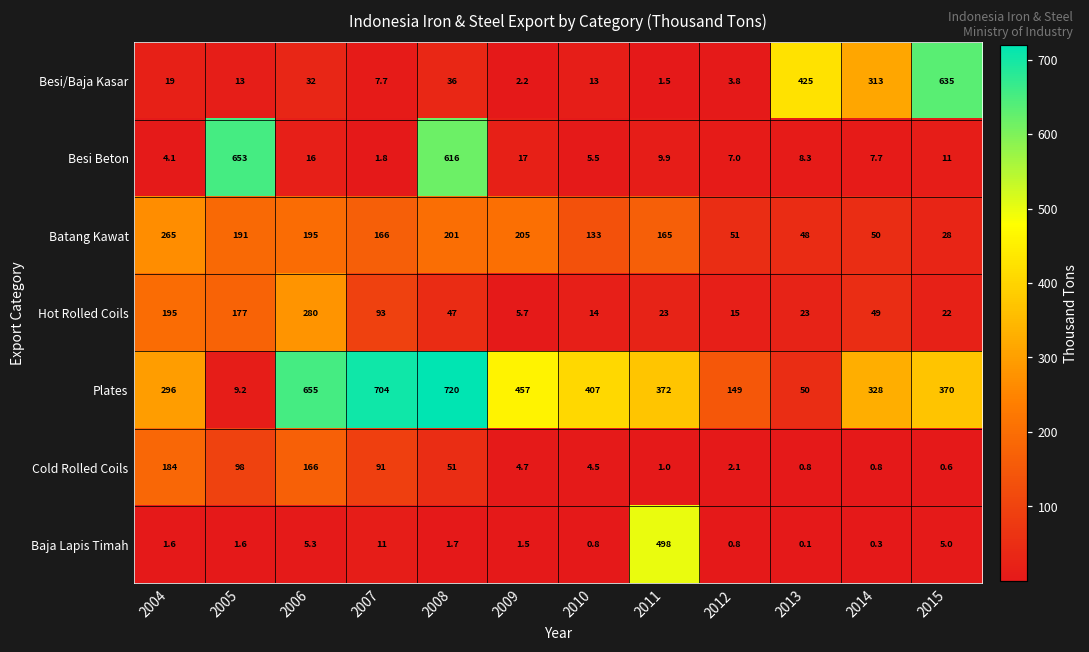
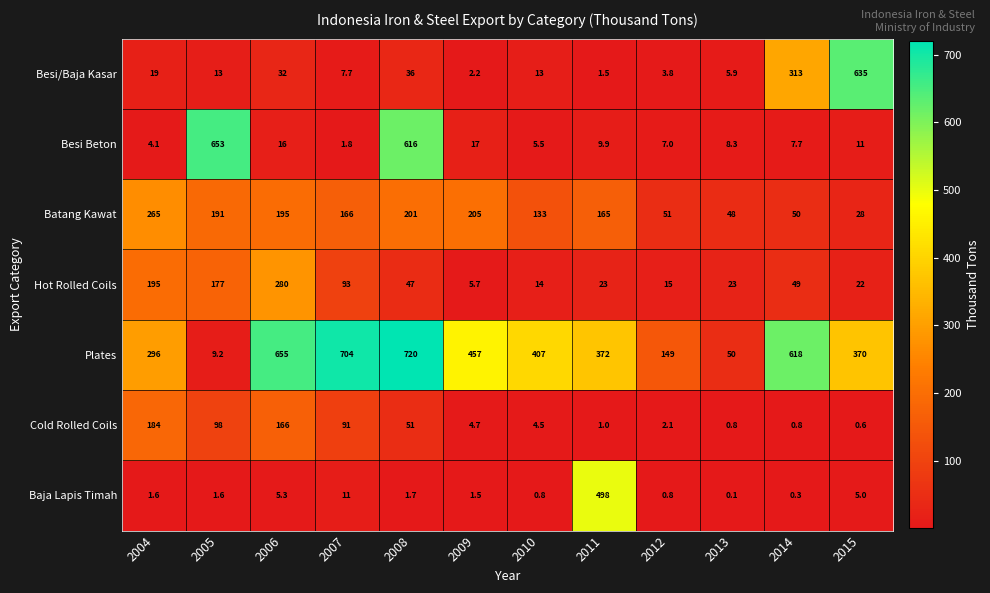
Besi/Baja Kasar, 2013: 425 -> 5.9
Plates, 2014: 328 -> 618
